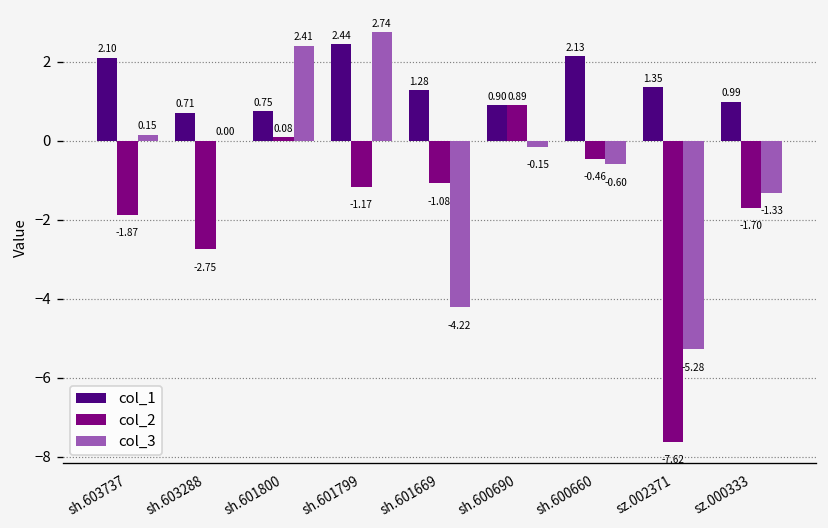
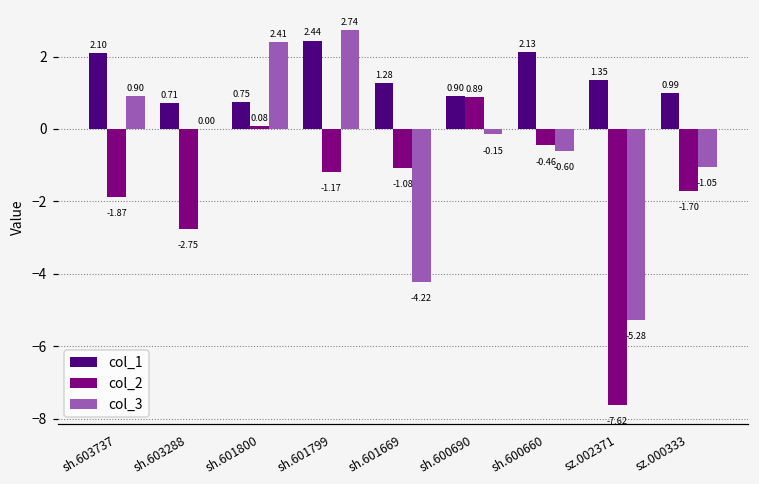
col_3, sh.603737: 0.15 -> 0.90
col_3, sz.000333: -1.33 -> -1.05
